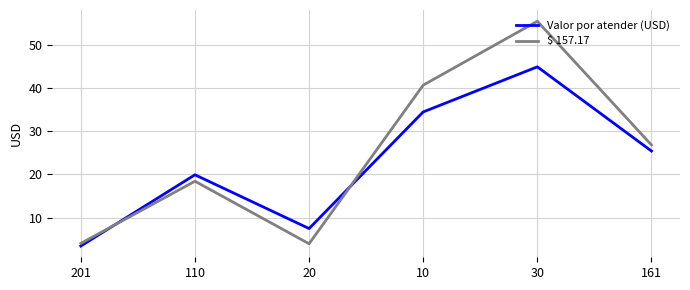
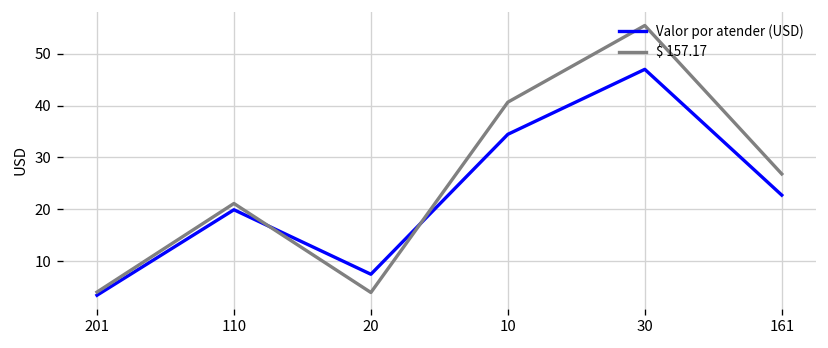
$ 157.17, 110: 18 -> 21
Valor por atender (USD), 30: 45 -> 47
Valor por atender (USD), 161: 25 -> 23
